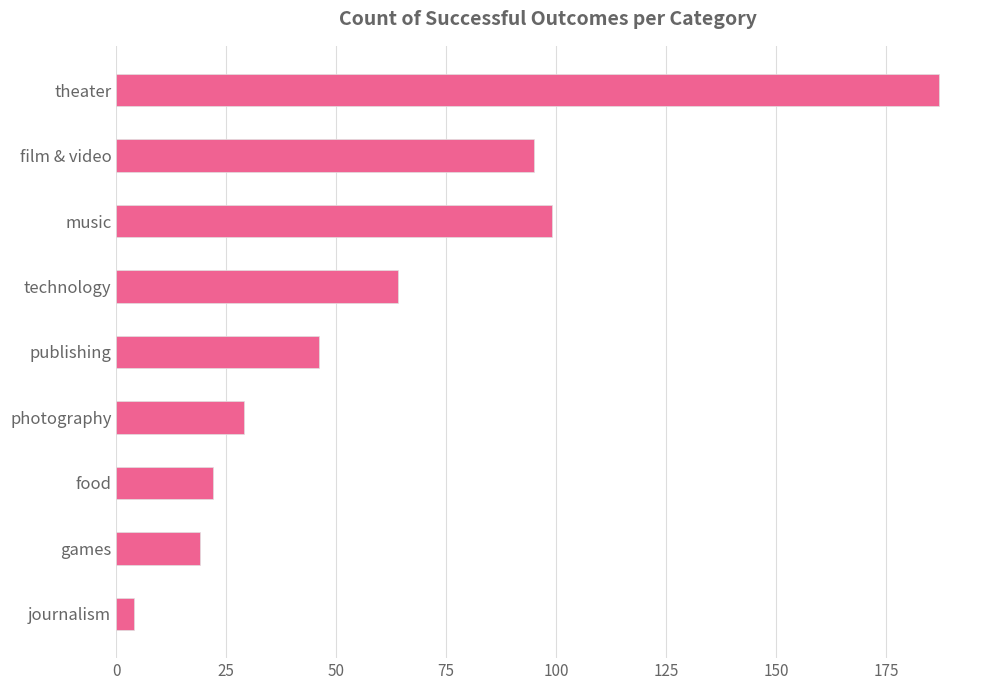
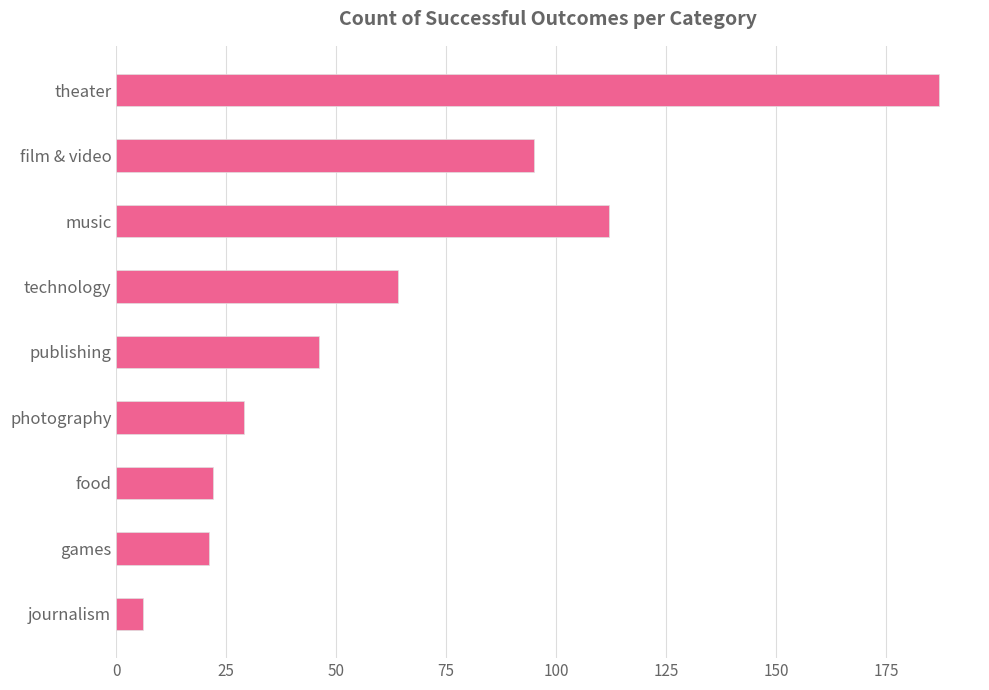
music: 99 -> 112
games: 19 -> 21
journalism: 4 -> 6
